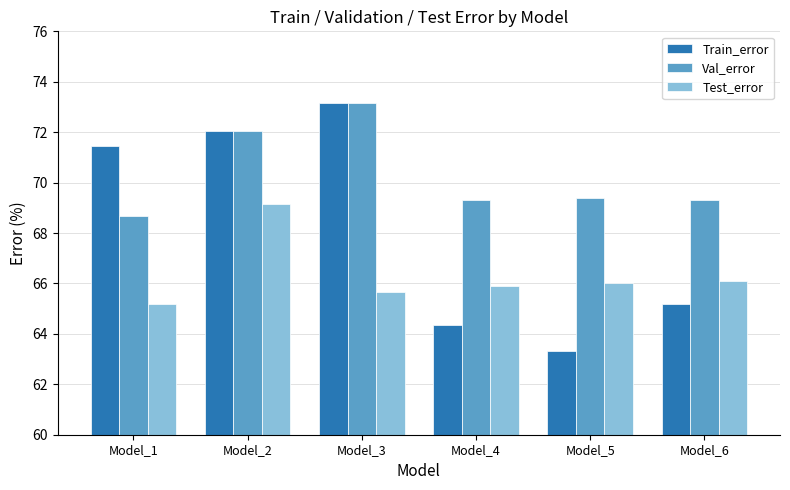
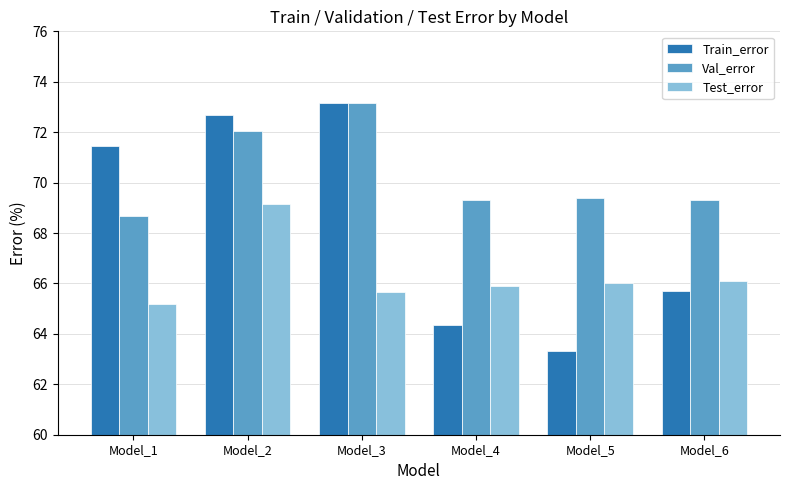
Train_error, Model_2: 72.1 -> 72.7
Train_error, Model_6: 65.2 -> 65.7
